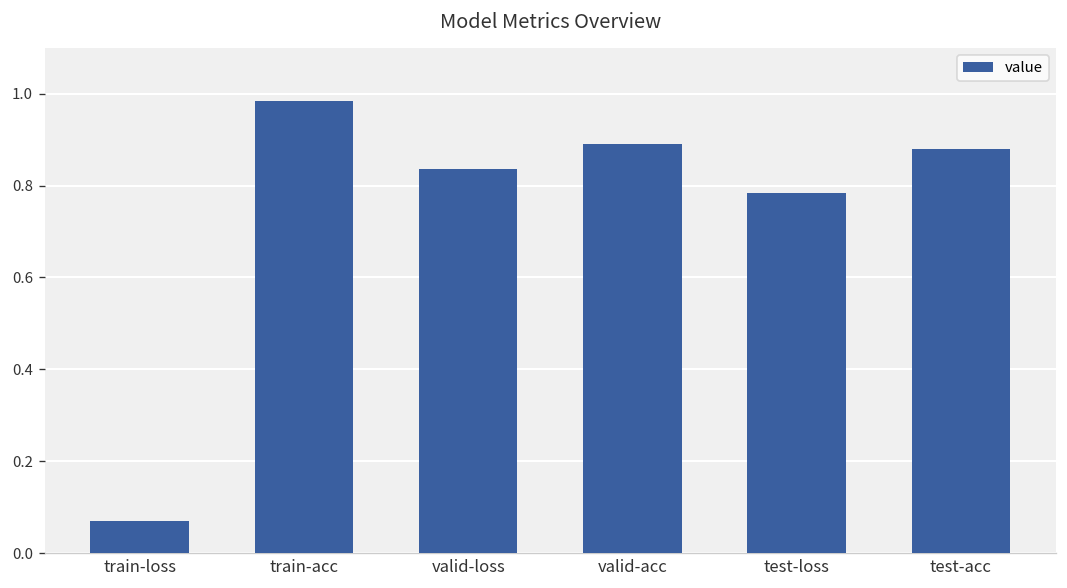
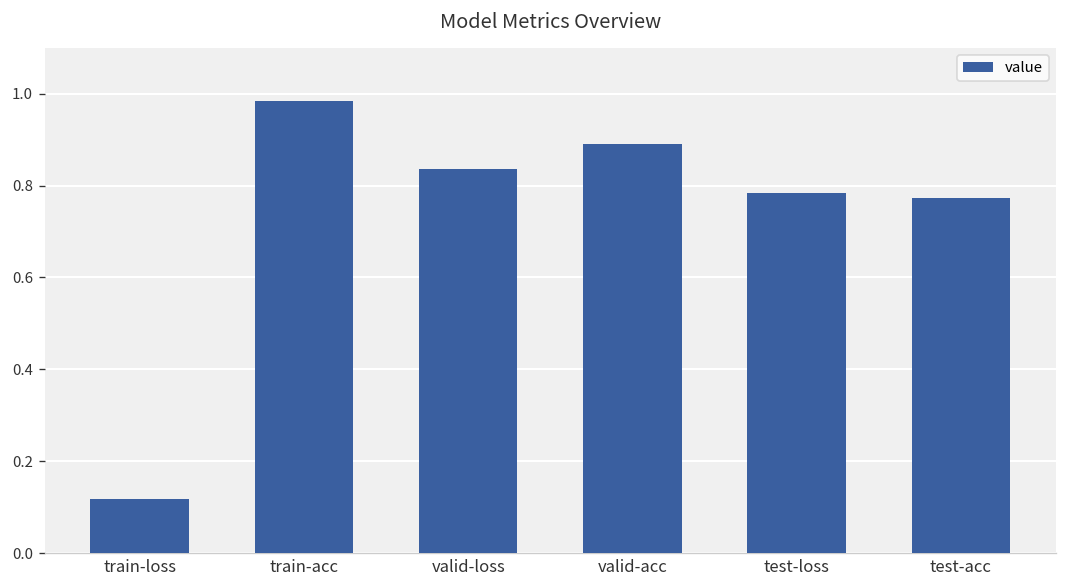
train-loss: 0.07 -> 0.12
test-acc: 0.88 -> 0.77
